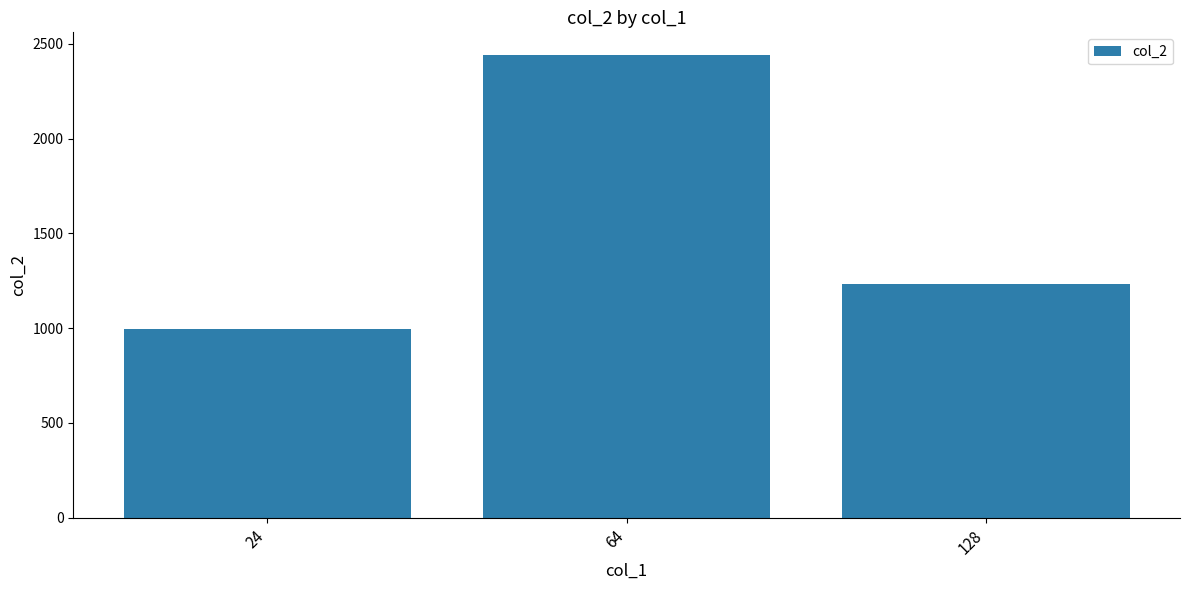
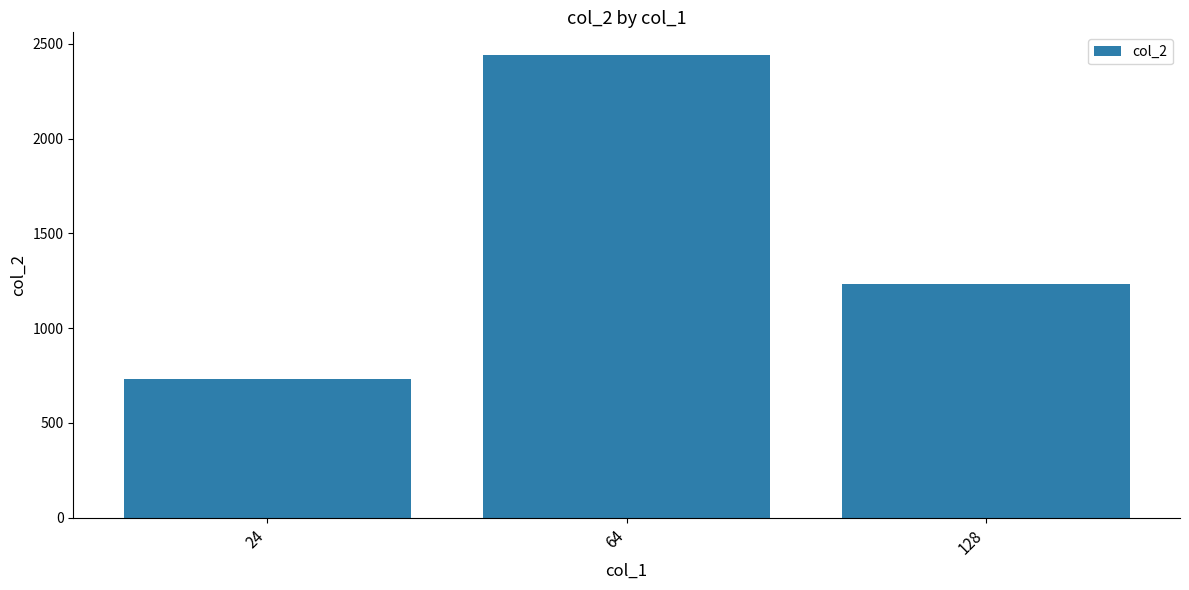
24: 1000 -> 730
